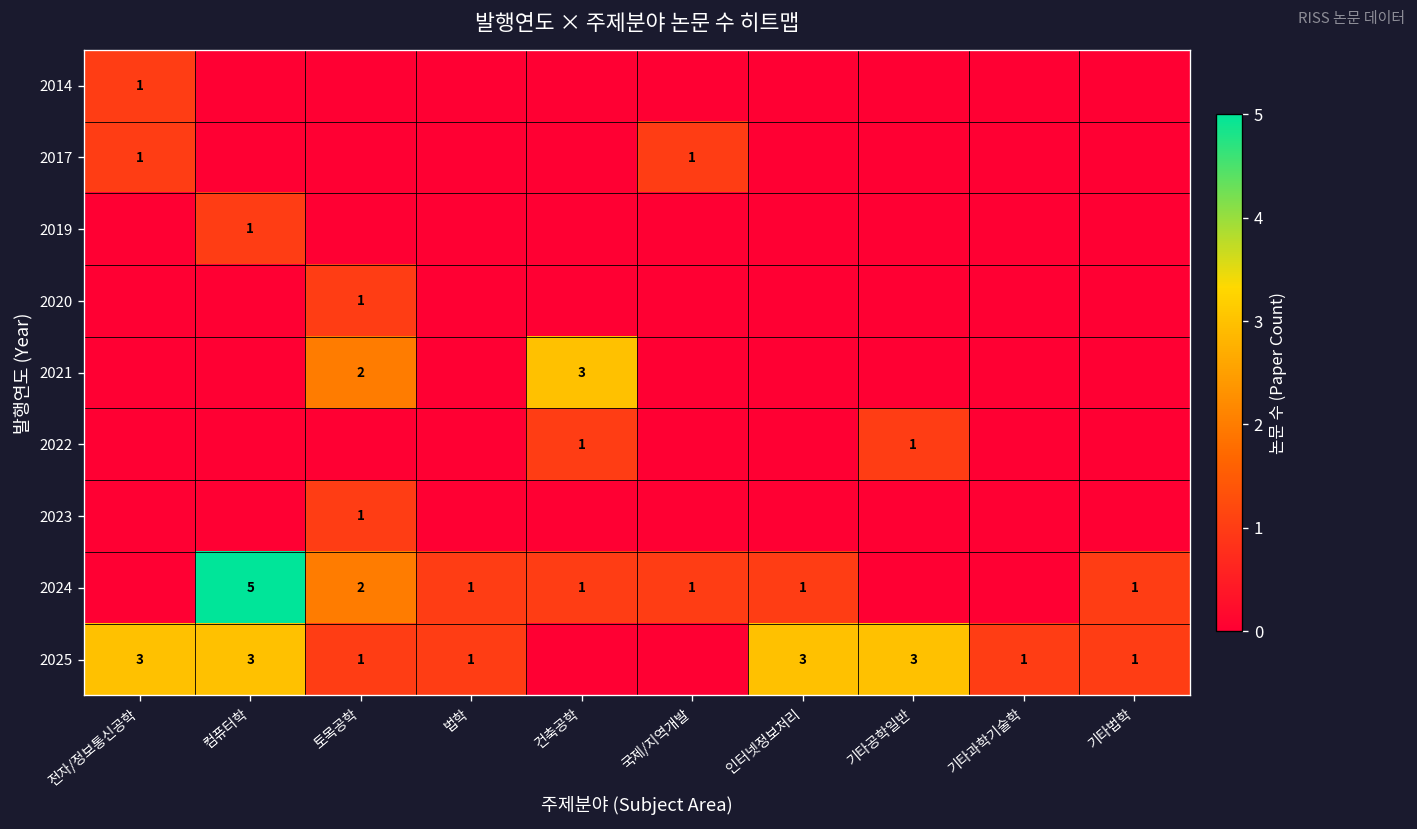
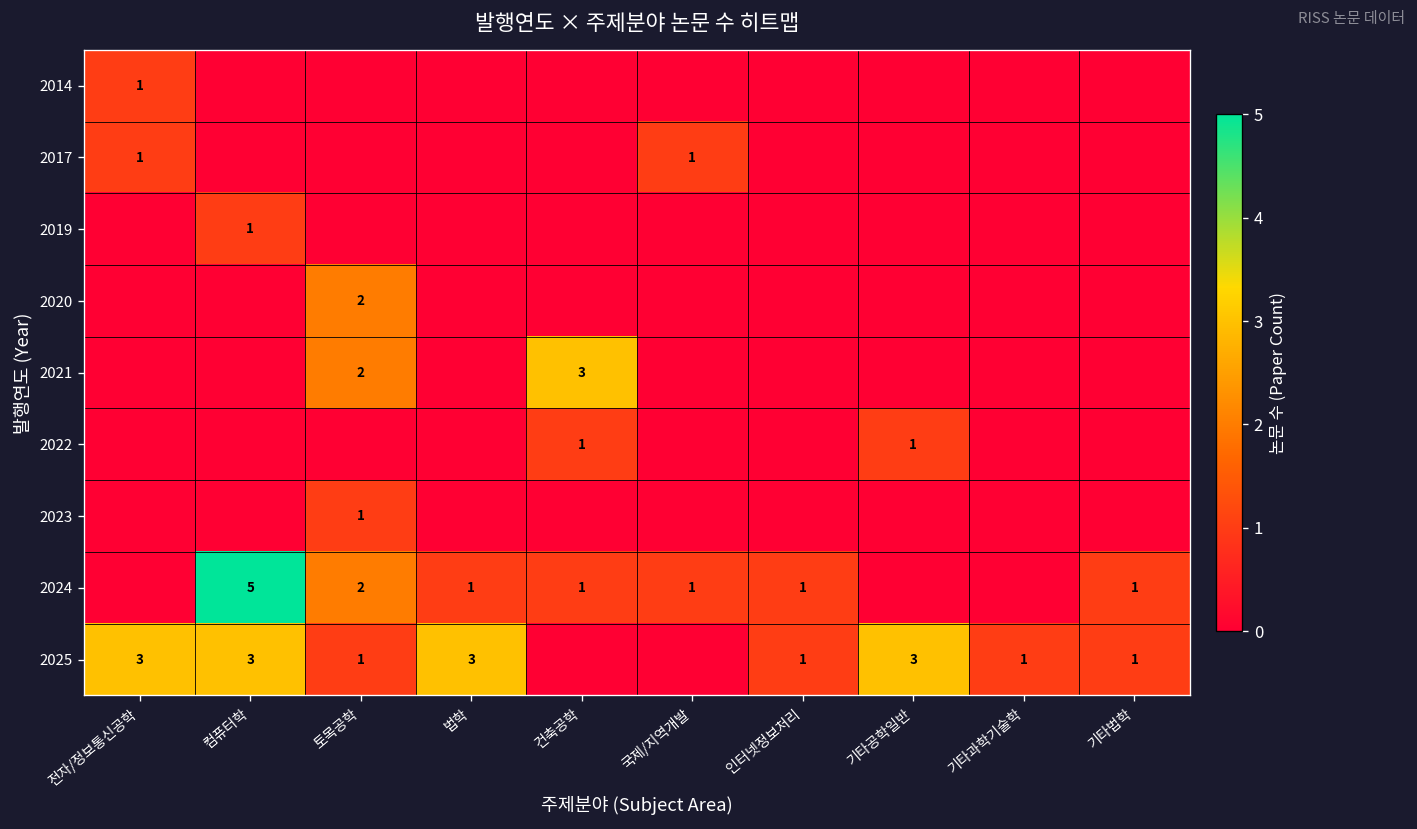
2020, 토목공학: 1 -> 2
2025, 법학: 1 -> 3
2025, 인터넷정보처리: 3 -> 1
